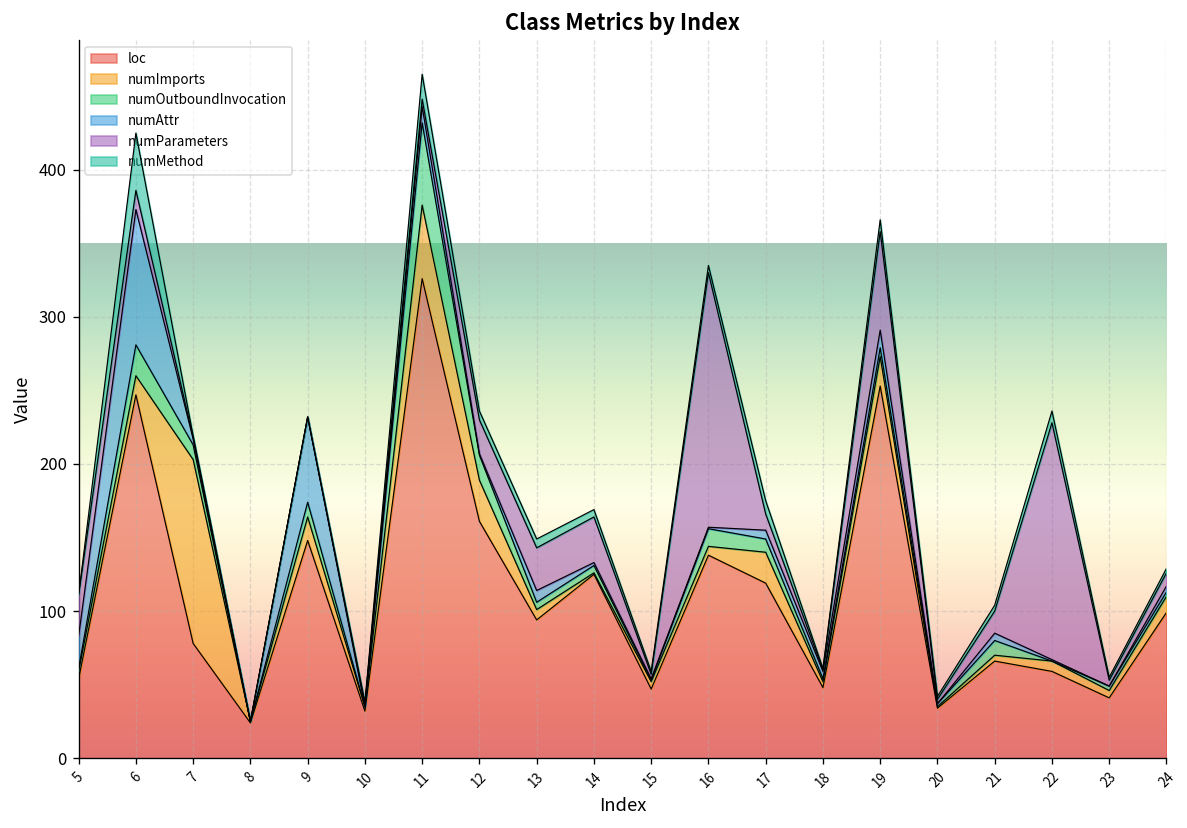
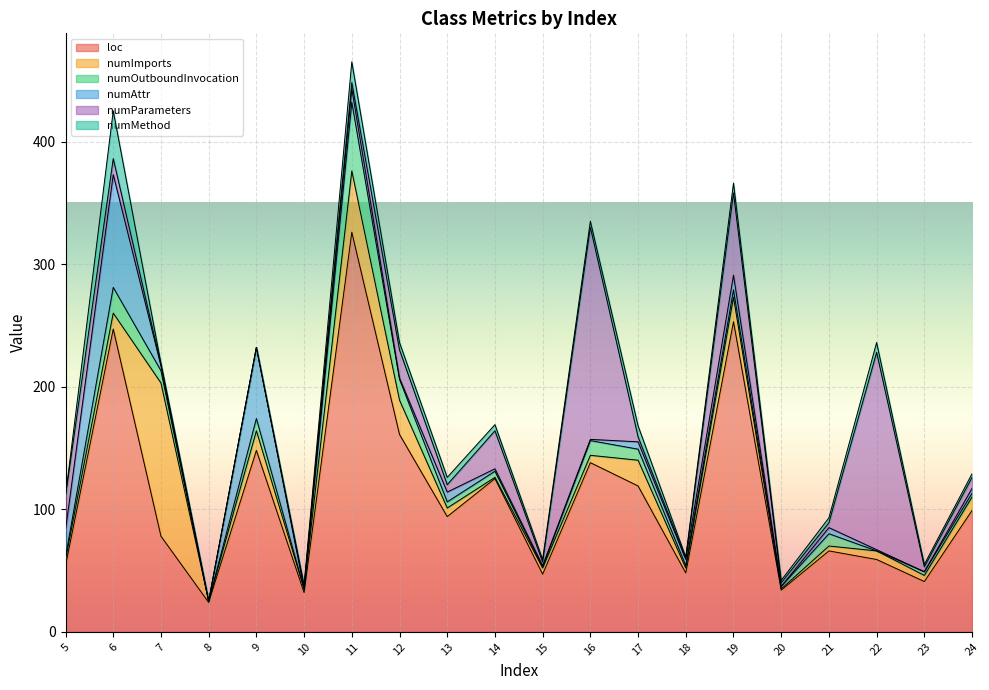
numParameters, 13: 29 -> 6
numParameters, 17: 11 -> 4
numParameters, 21: 15 -> 4
